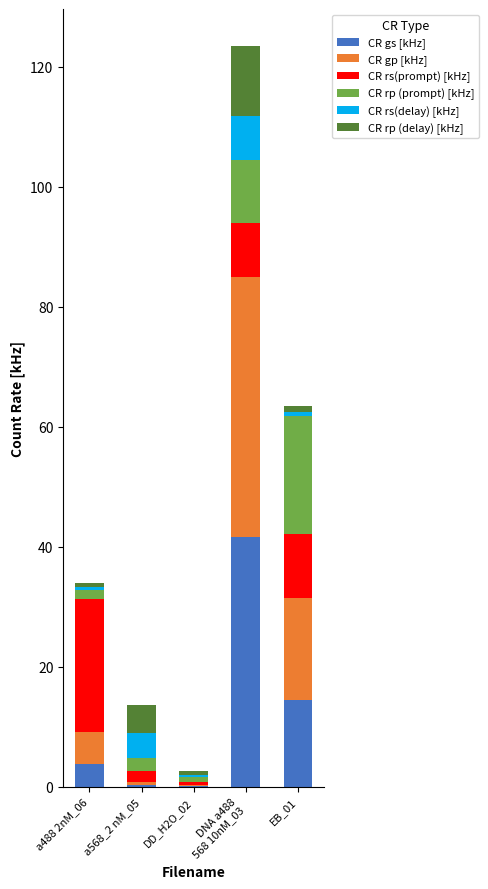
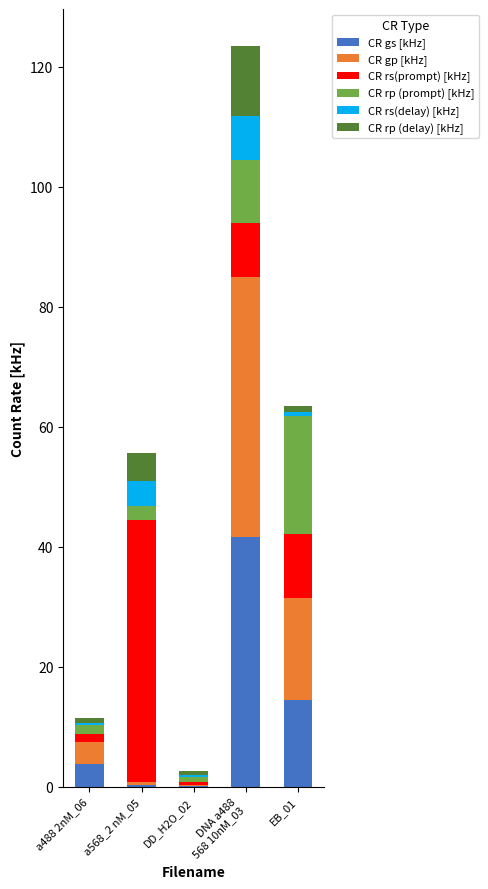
CR gp [kHz], a488 2nM_06: 5 -> 4
CR rs(prompt) [kHz], a488 2nM_06: 22 -> 1
CR rs(prompt) [kHz], a568_2 nM_05: 2 -> 44
